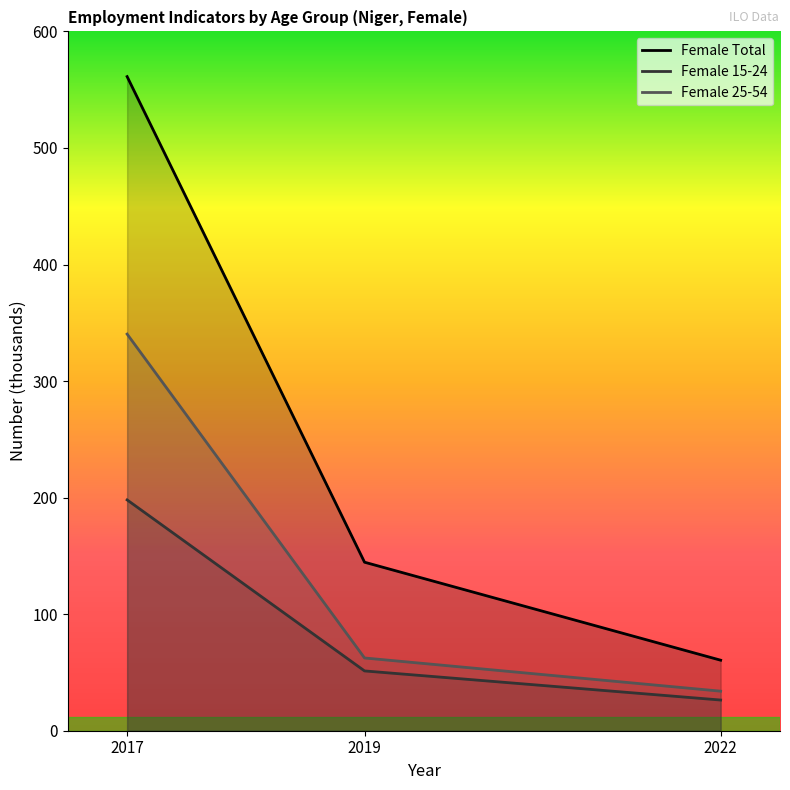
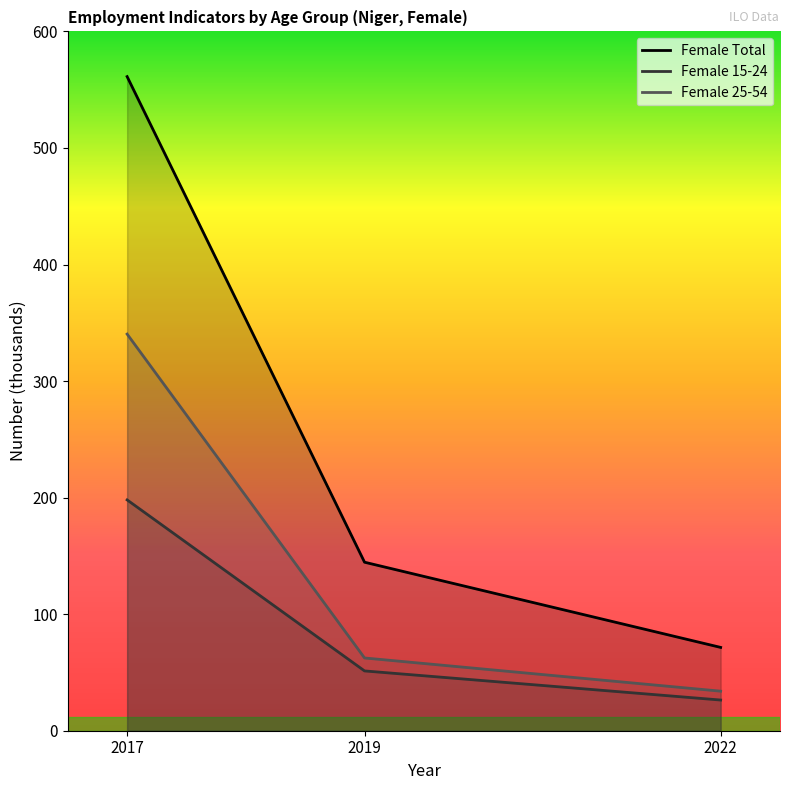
Female Total, 2022: 61 -> 71
